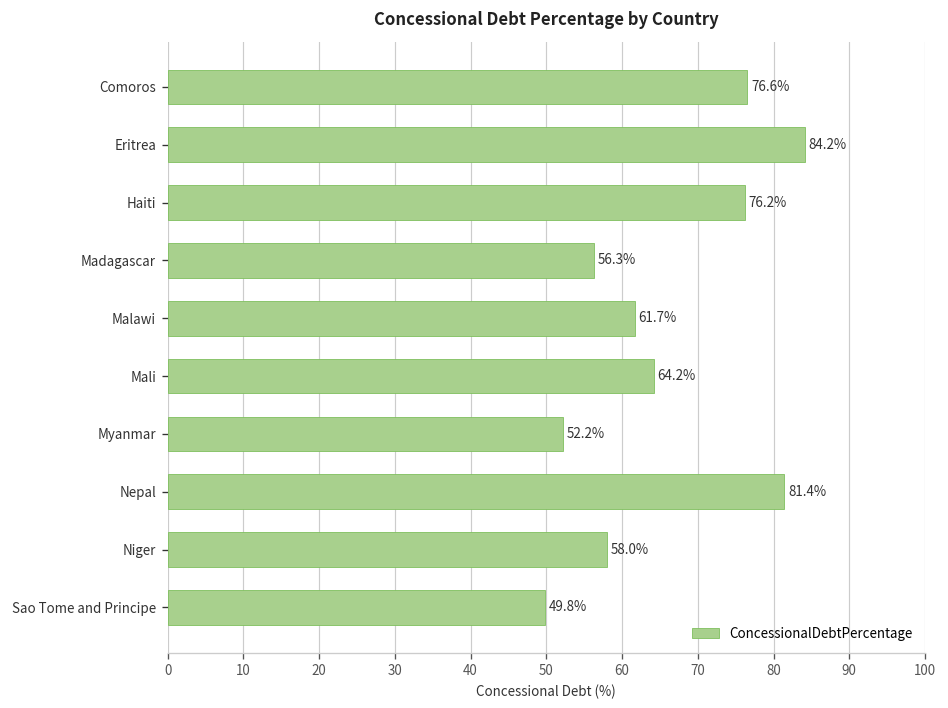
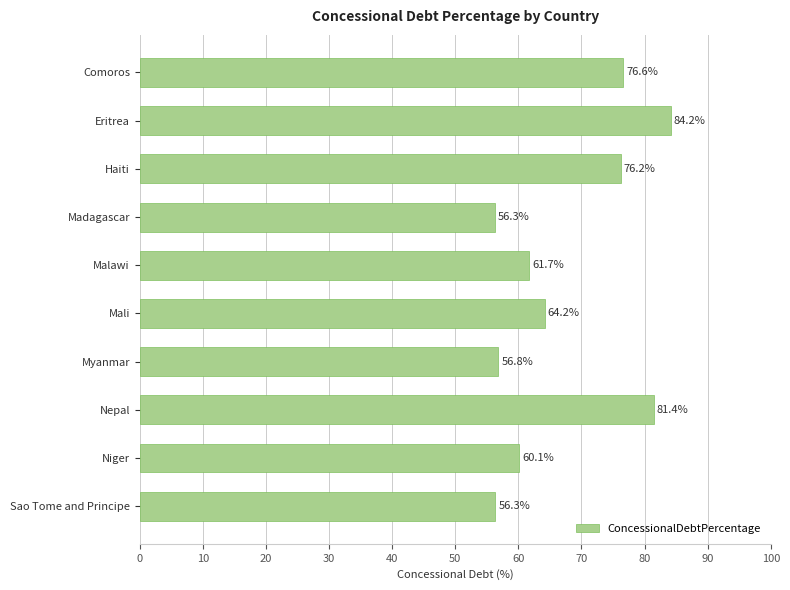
Myanmar: 52.2% -> 56.8%
Niger: 58.0% -> 60.1%
Sao Tome and Principe: 49.8% -> 56.3%
